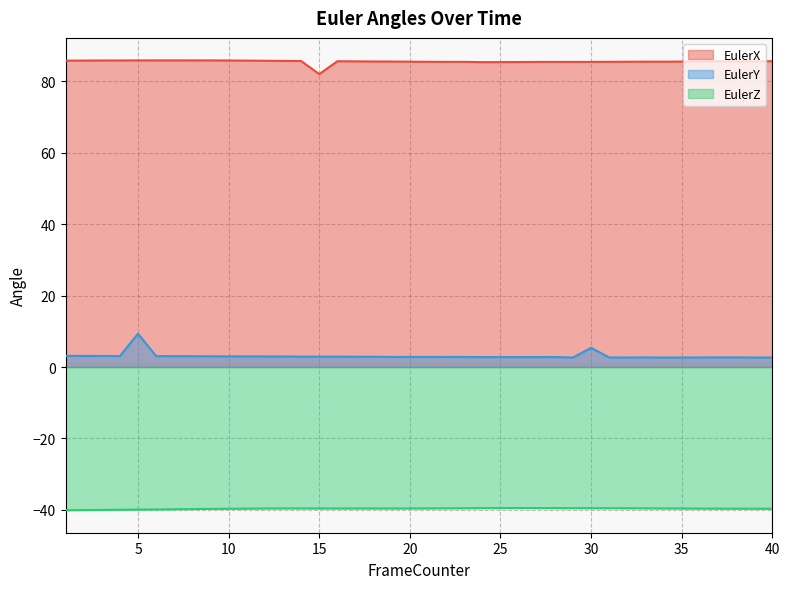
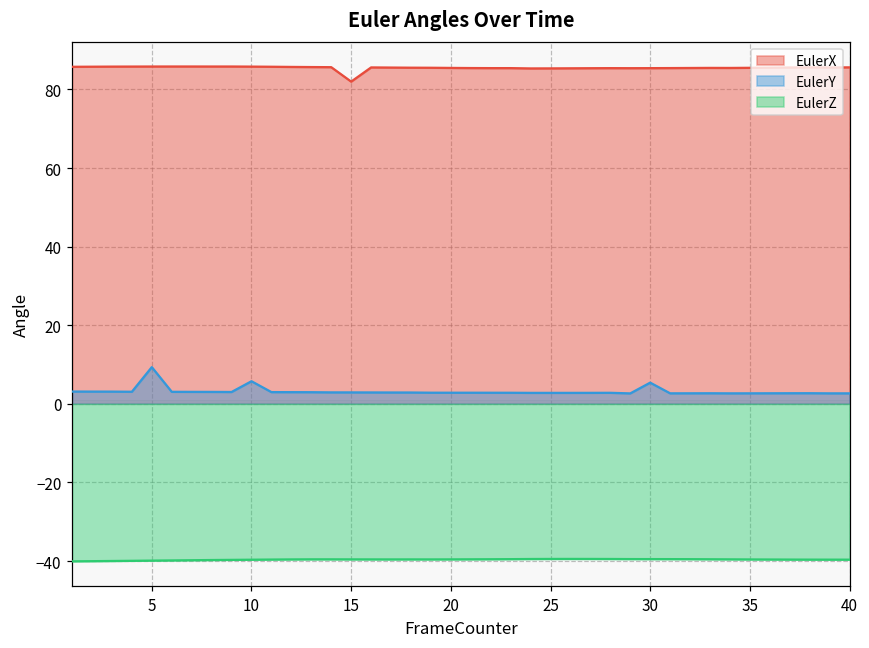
EulerY, 10: 3 -> 6
